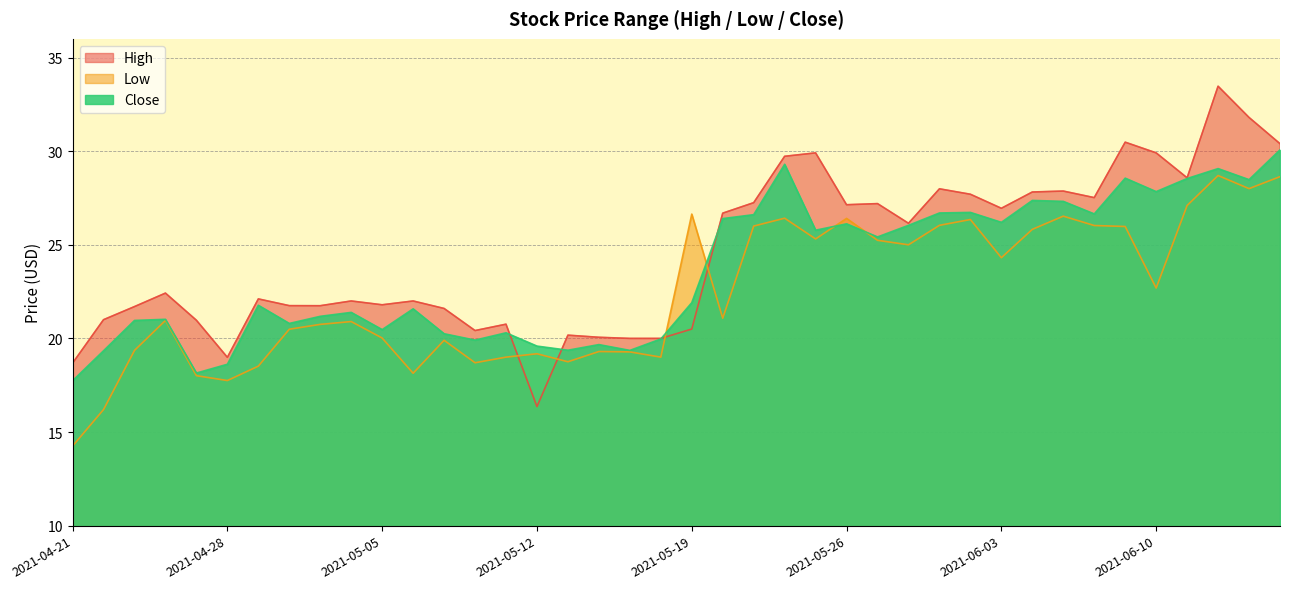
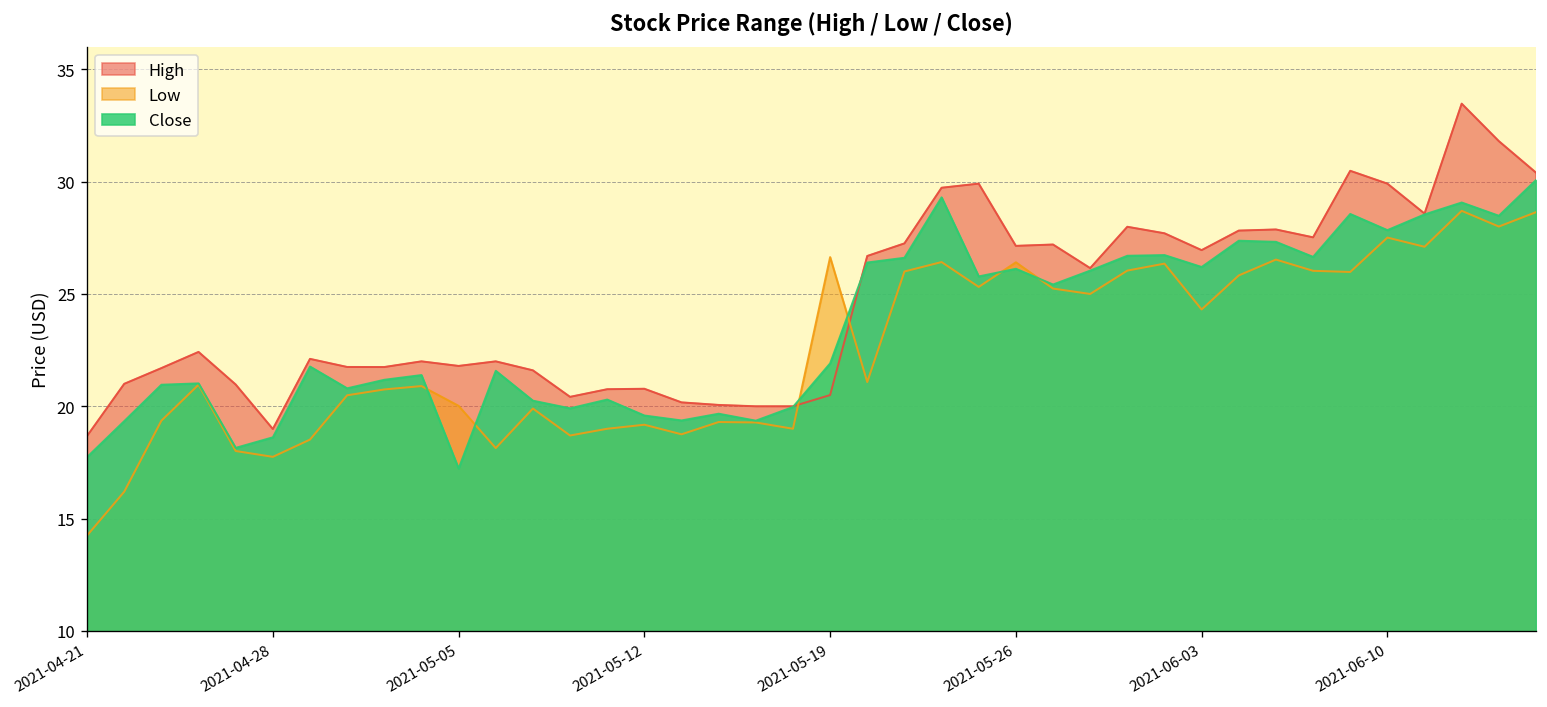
Close, 2021-05-05: 20.5 -> 17.2
High, 2021-05-12: 16.4 -> 20.8
Low, 2021-06-10: 22.7 -> 27.5
